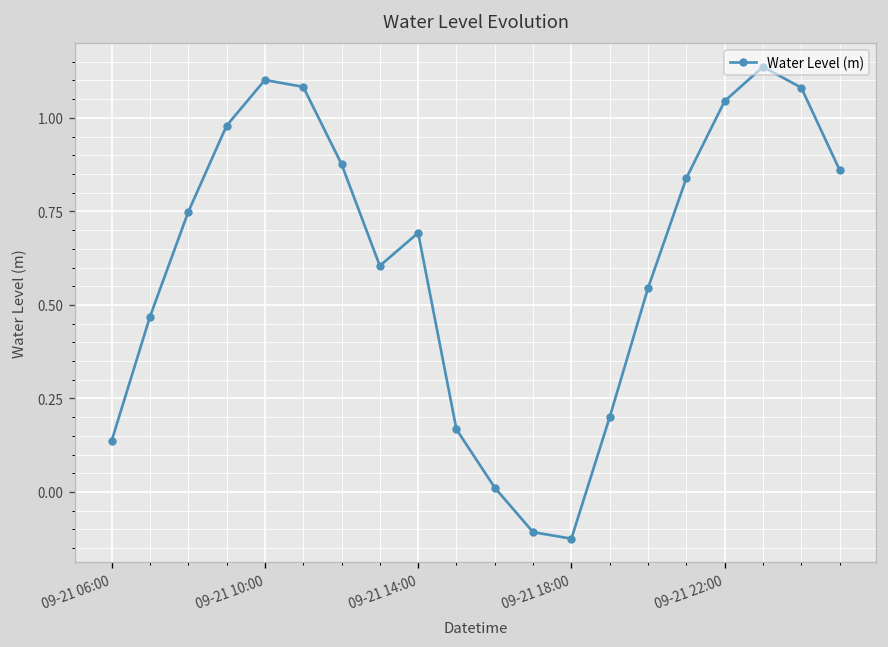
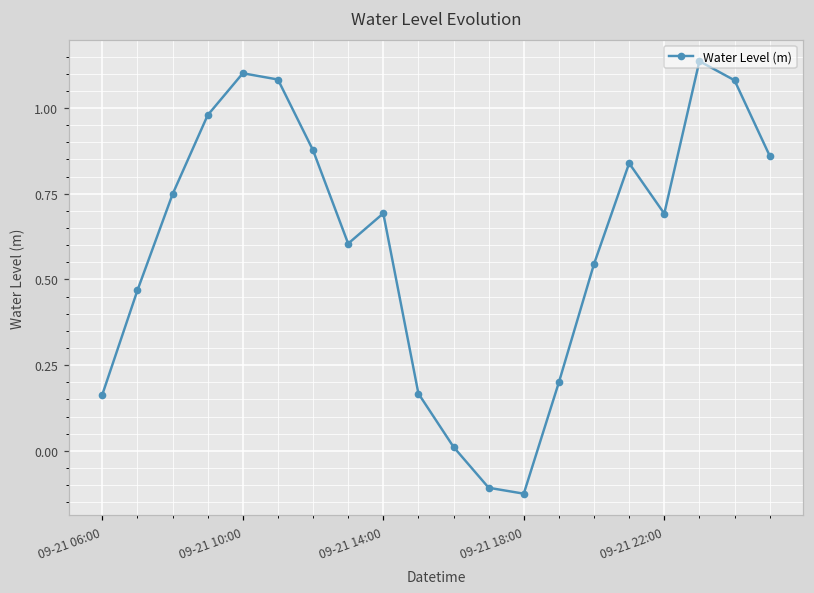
09-21 06:00: 0.14 -> 0.16
09-21 22:00: 1.04 -> 0.69
